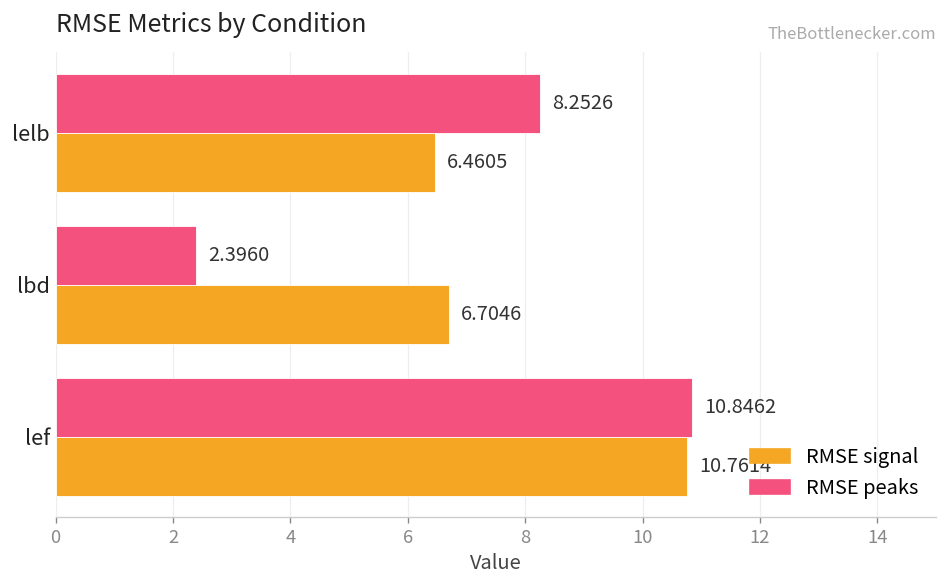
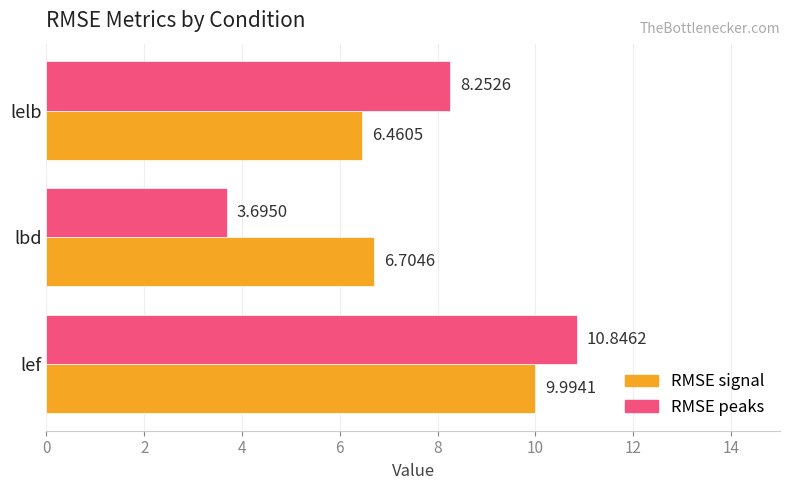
RMSE peaks, lbd: 2.3960 -> 3.6950
RMSE signal, lef: 10.7614 -> 9.9941
